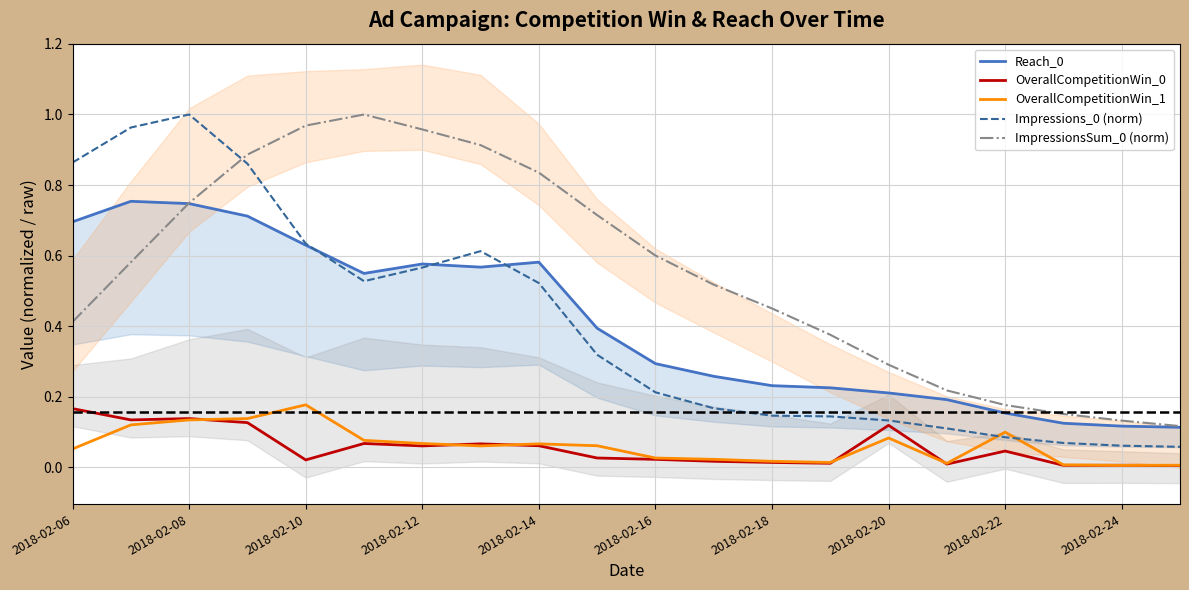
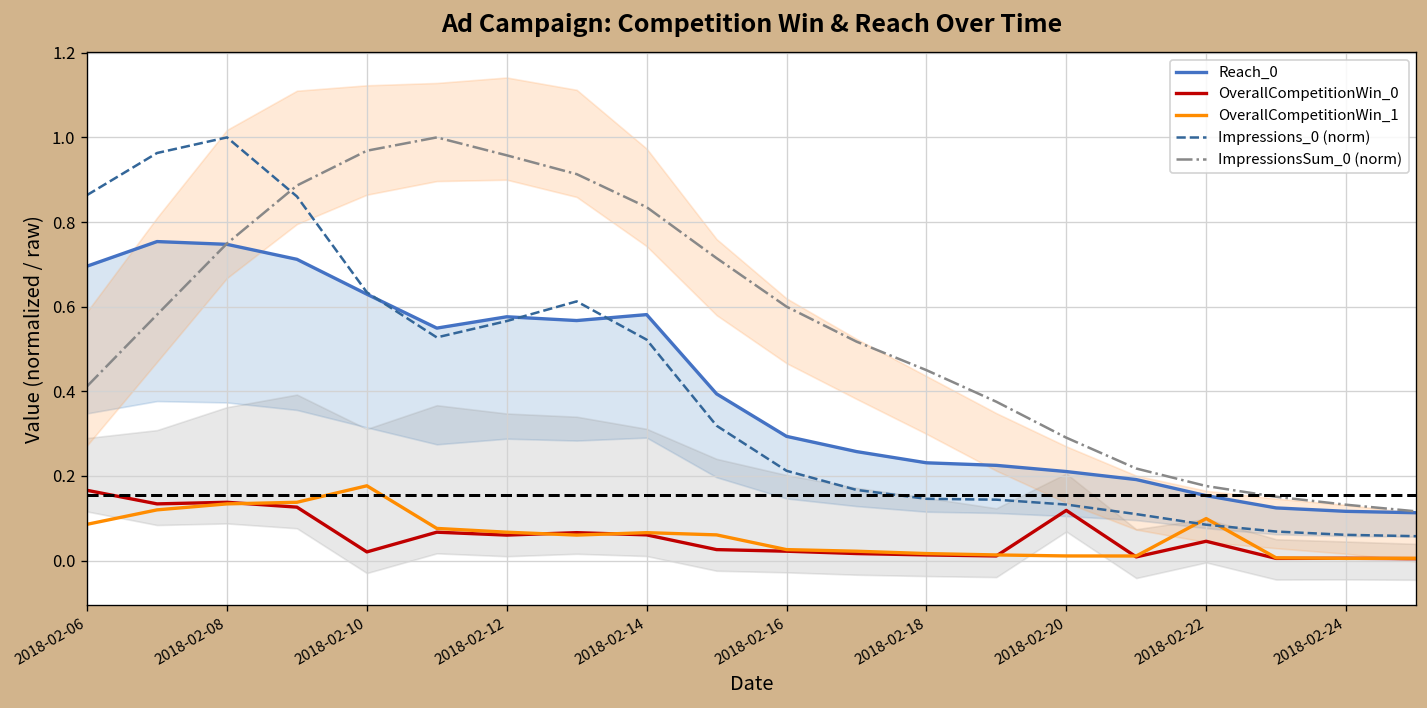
OverallCompetitionWin_1, 2018-02-06: 0.05 -> 0.09
OverallCompetitionWin_1, 2018-02-20: 0.08 -> 0.01
